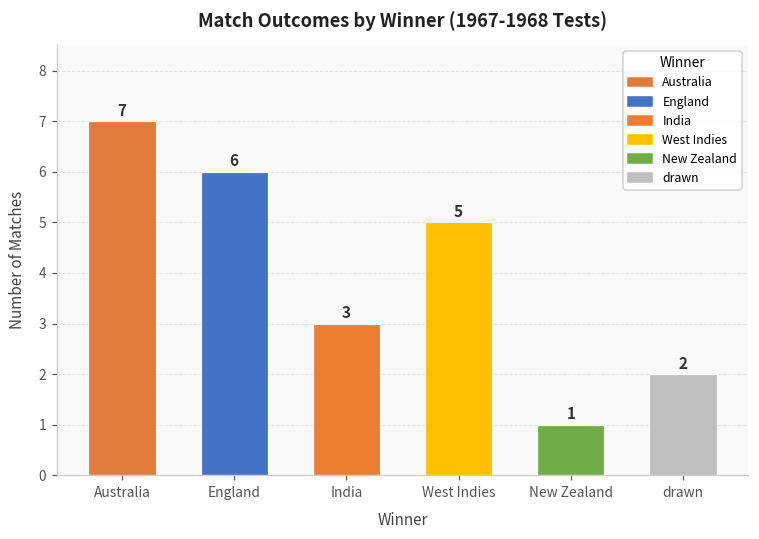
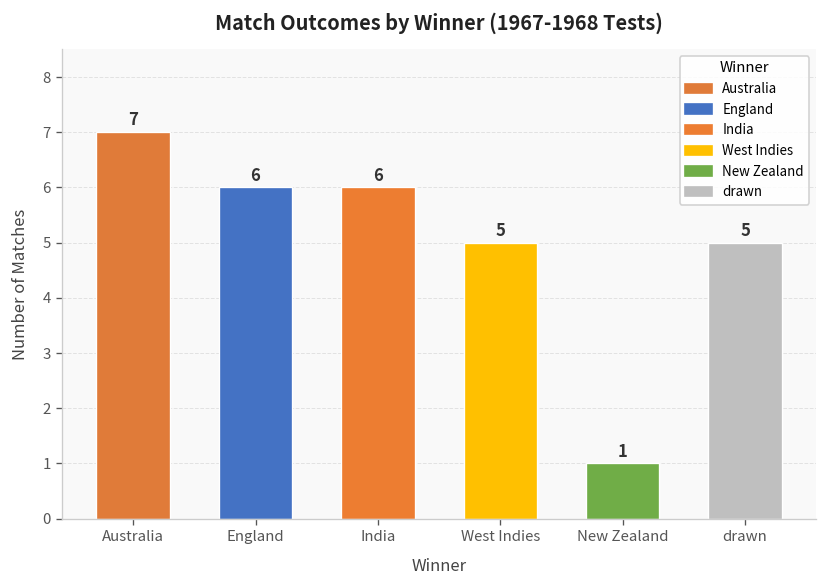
India: 3 -> 6
drawn: 2 -> 5
